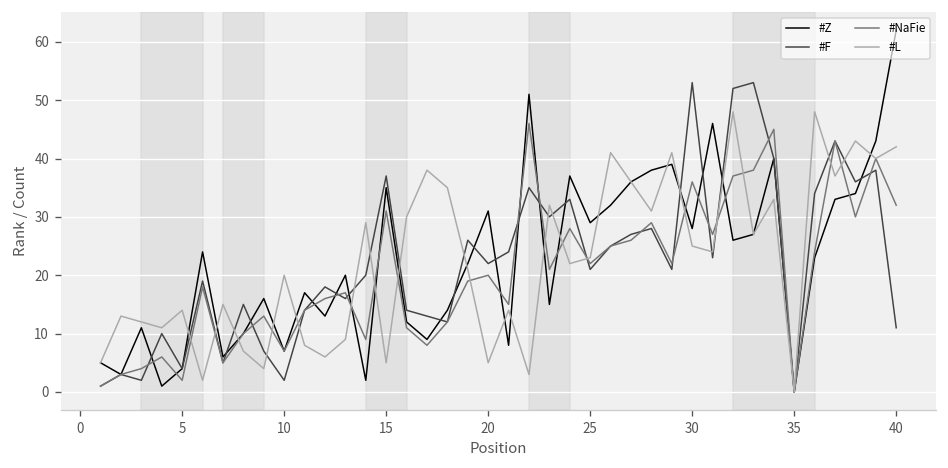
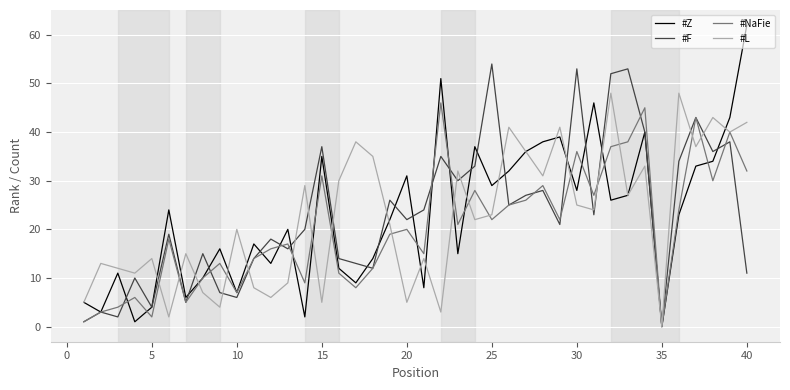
#F, 10: 2 -> 6
#F, 25: 21 -> 54
